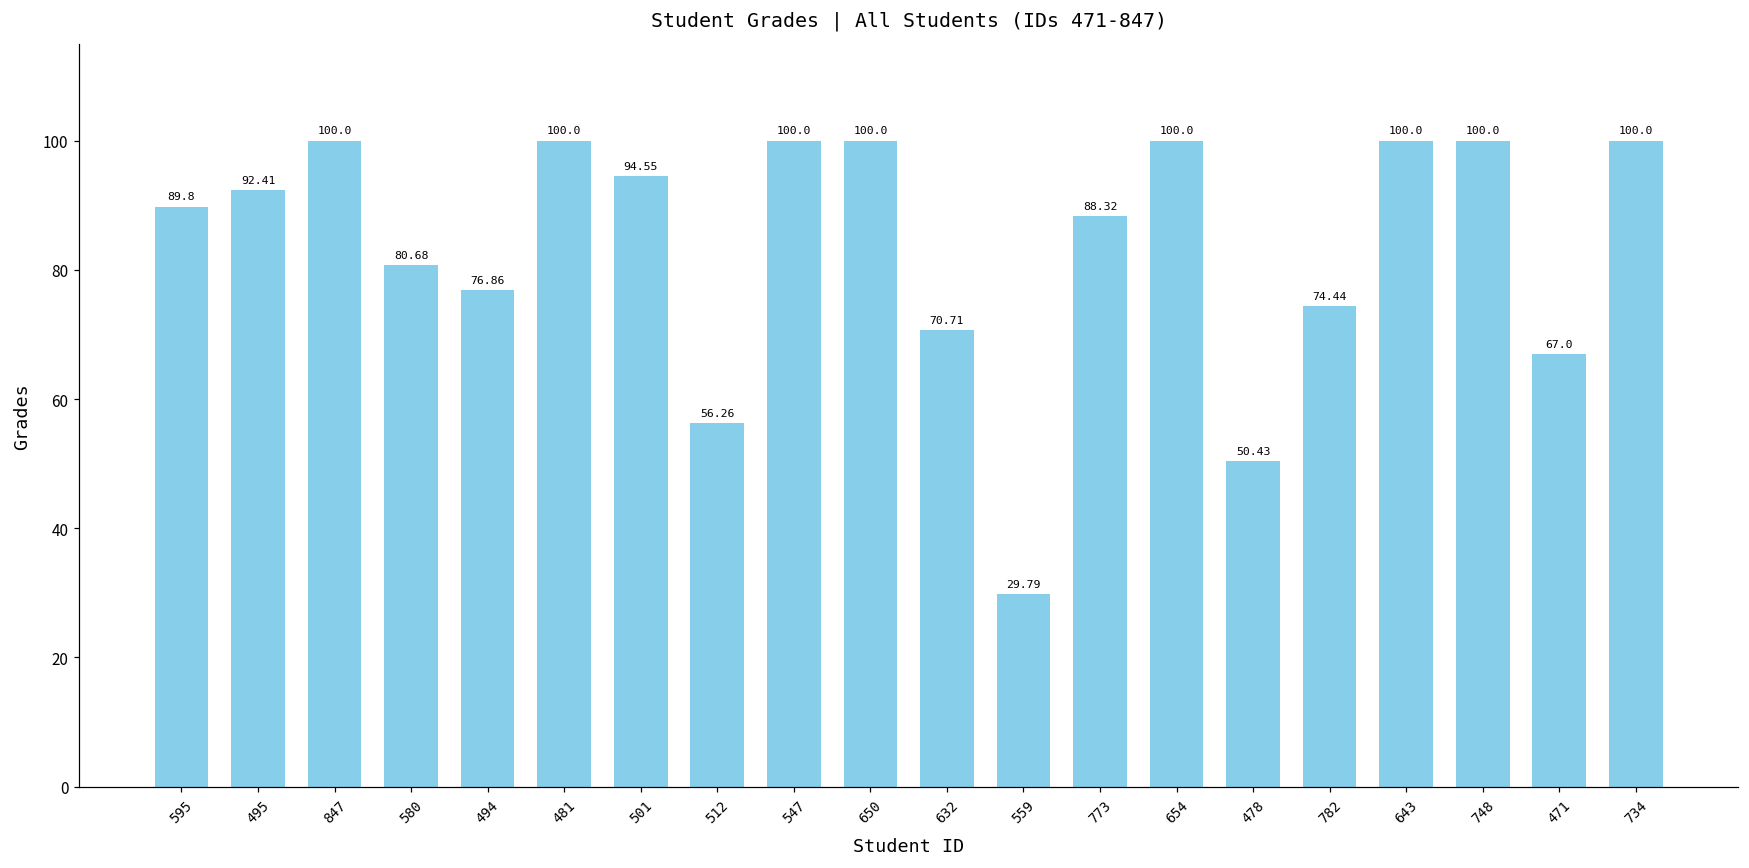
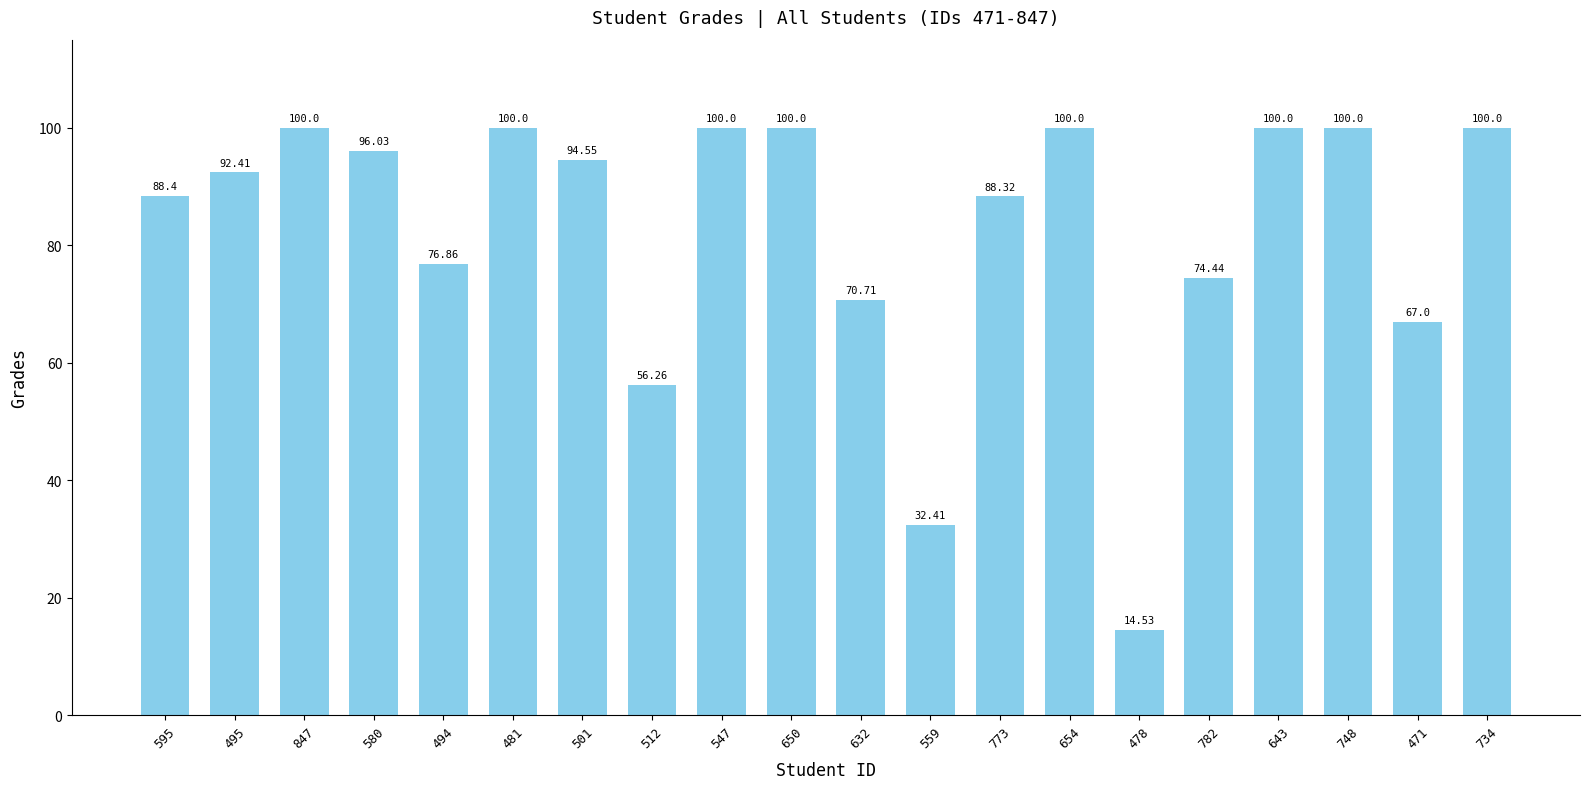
595: 89.8 -> 88.4
580: 80.68 -> 96.03
559: 29.79 -> 32.41
478: 50.43 -> 14.53
